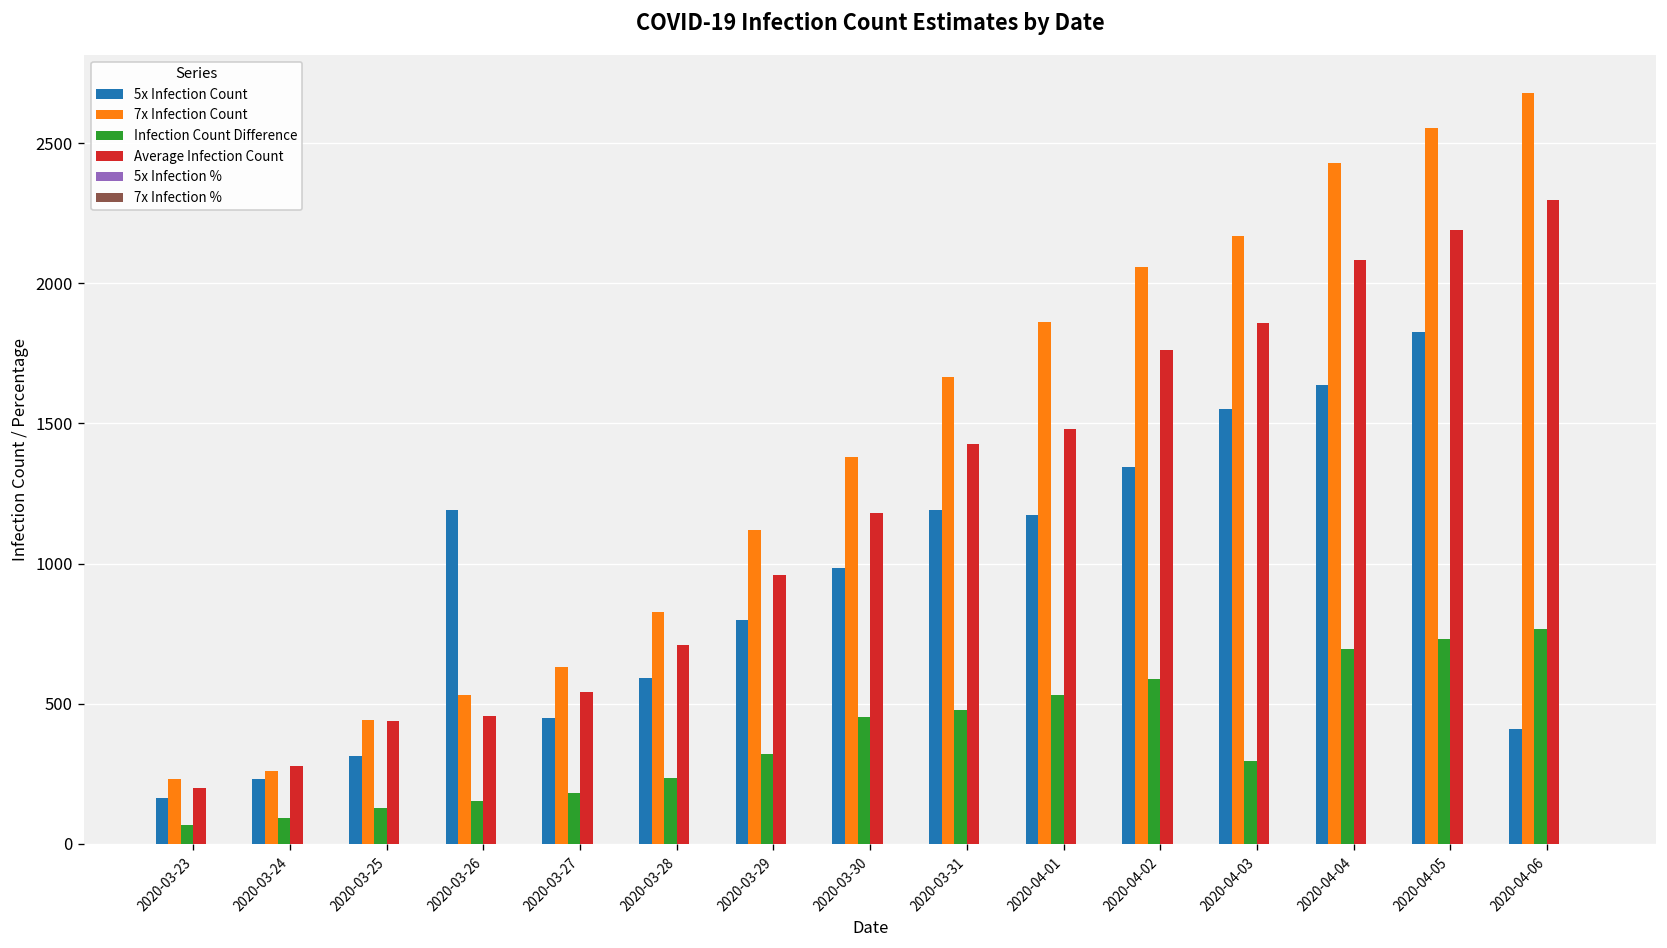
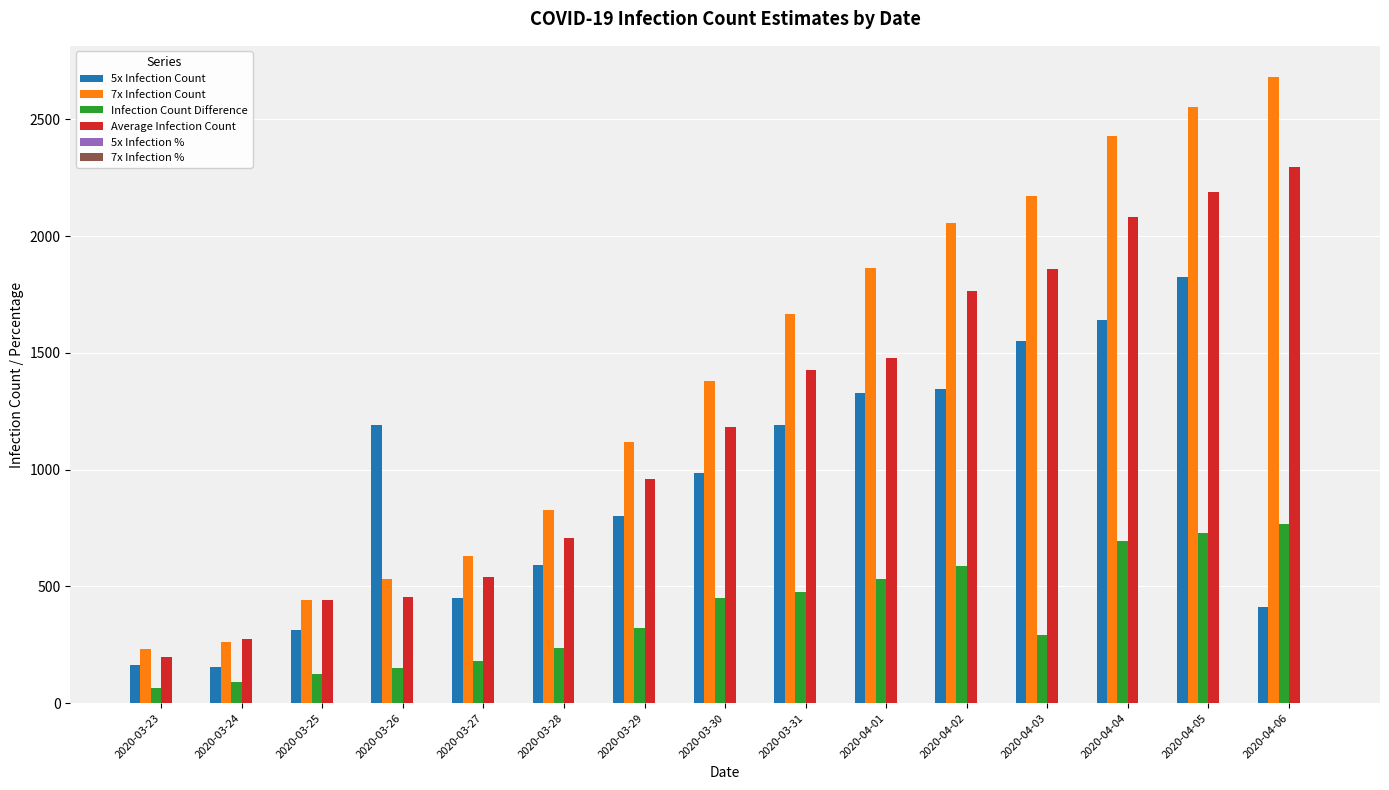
5x Infection Count, 2020-03-24: 230 -> 150
5x Infection Count, 2020-04-01: 1170 -> 1330
